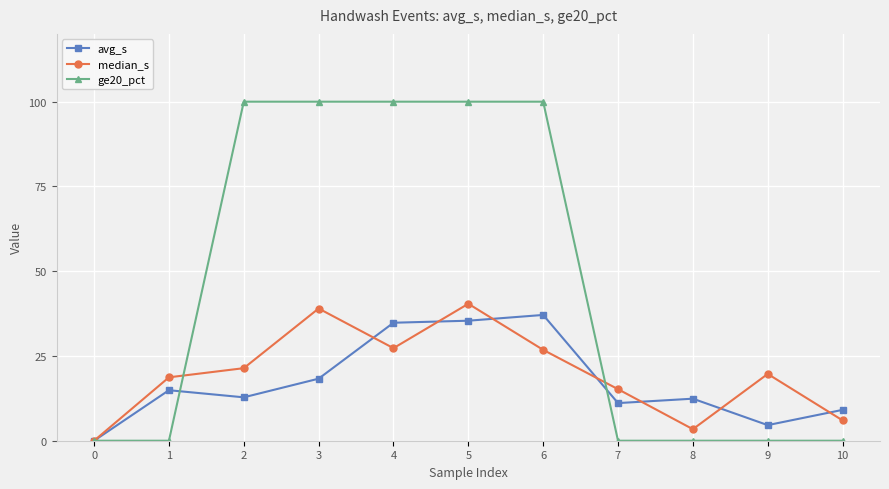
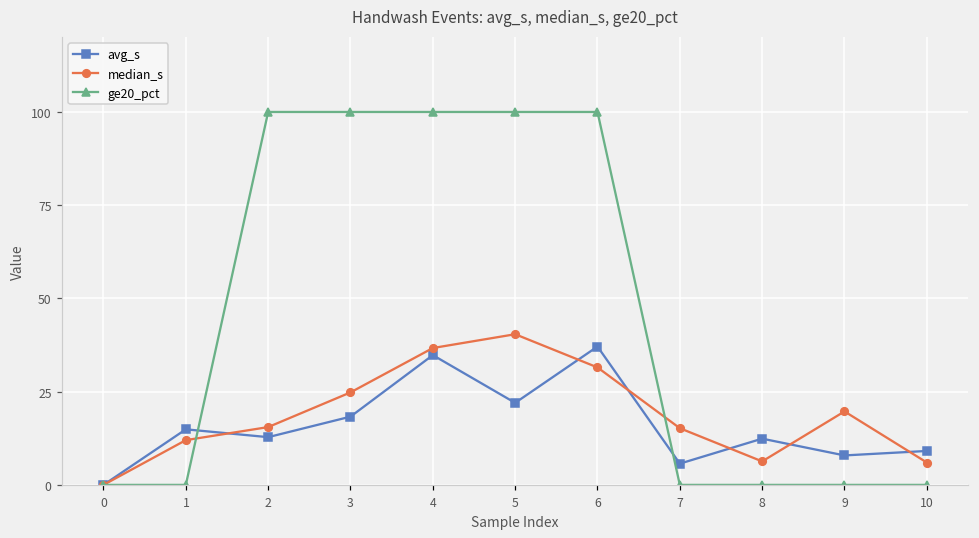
median_s, 1: 19 -> 12
median_s, 2: 21 -> 16
median_s, 3: 39 -> 25
median_s, 4: 27 -> 37
avg_s, 5: 35 -> 22
median_s, 6: 27 -> 32
avg_s, 7: 11 -> 6
median_s, 8: 3 -> 6
avg_s, 9: 5 -> 8
